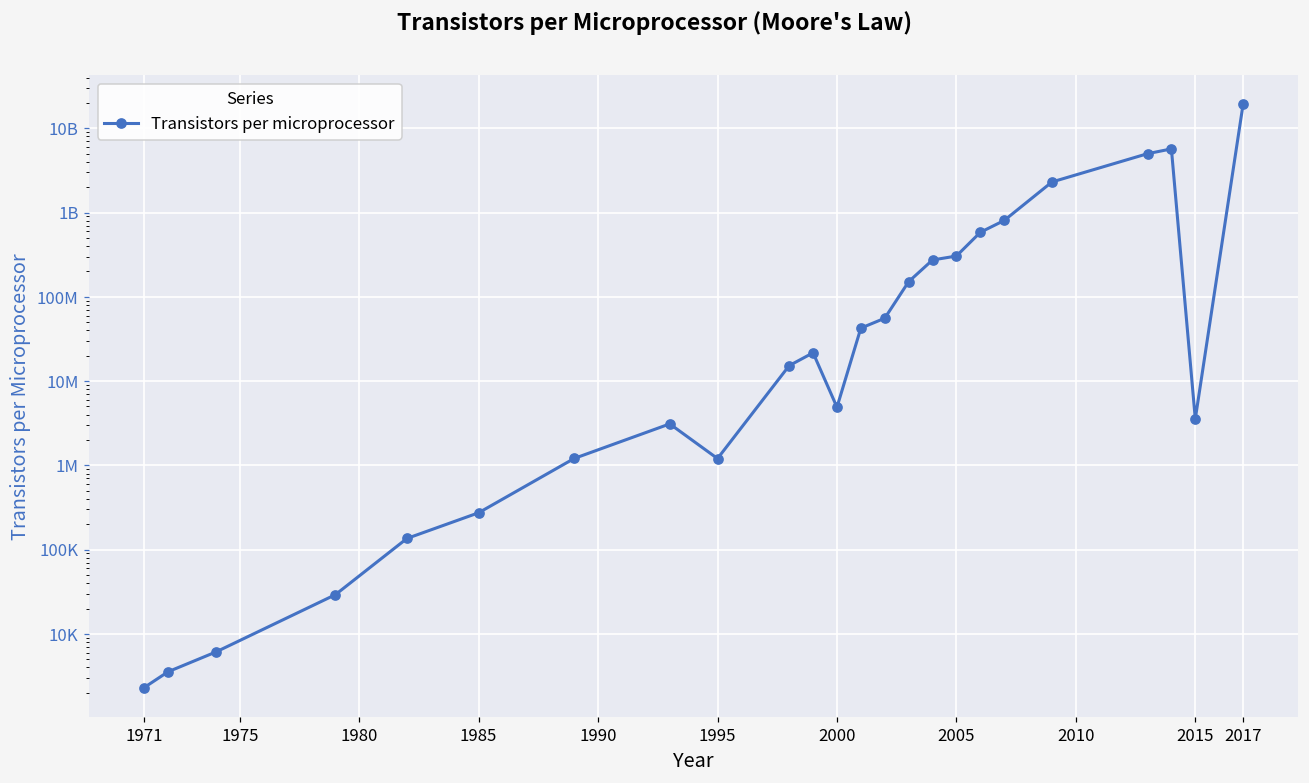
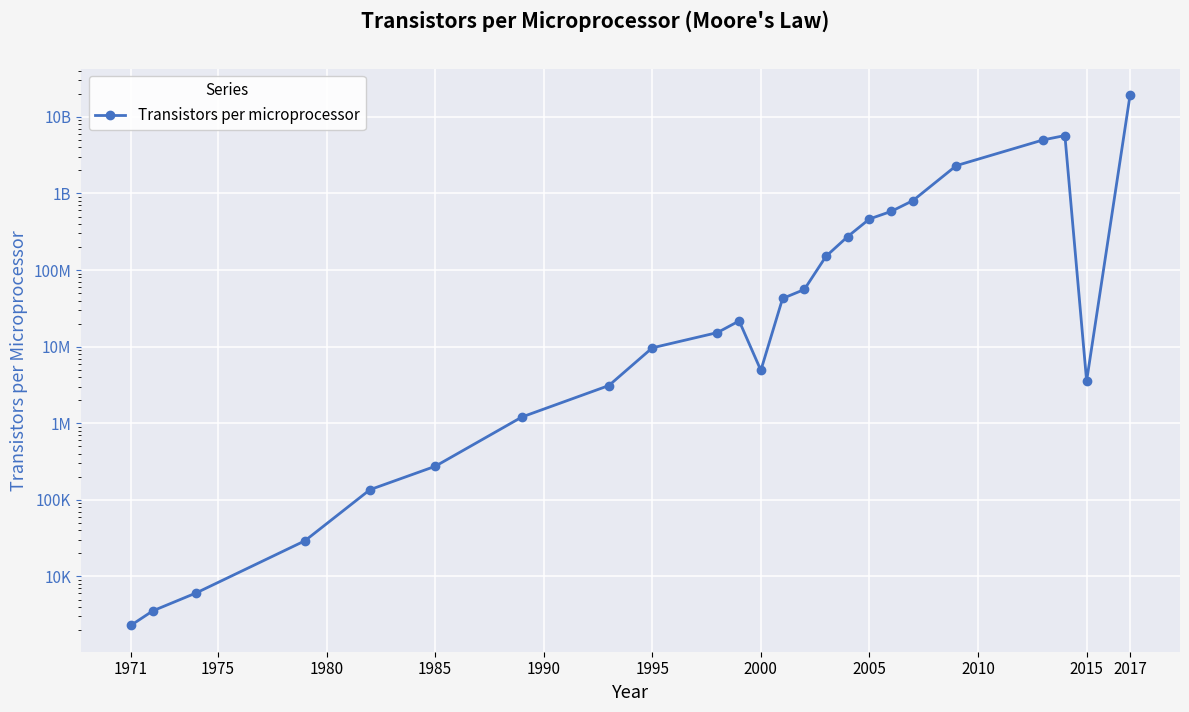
1995: 1200000 -> 10000000
2005: 310000000 -> 500000000
